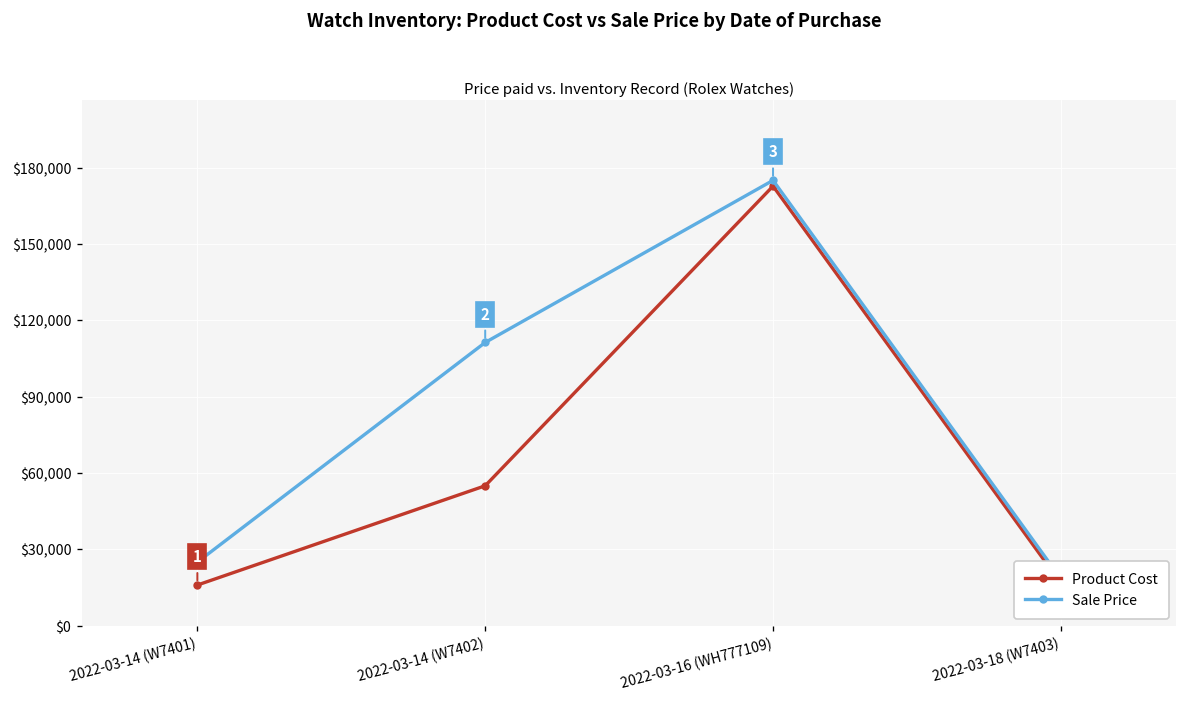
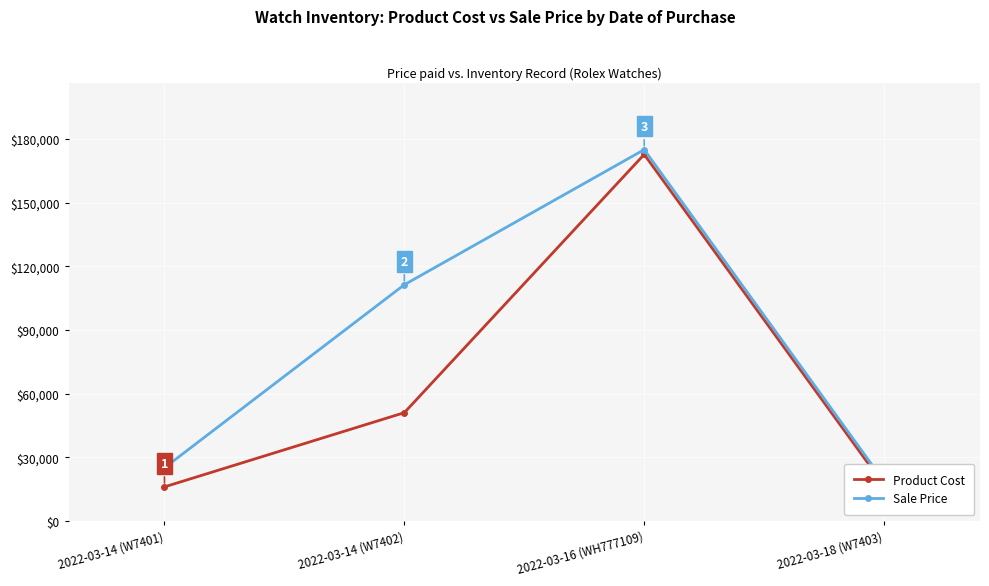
Product Cost, 2022-03-14 (W7402): $55,000 -> $51,000
